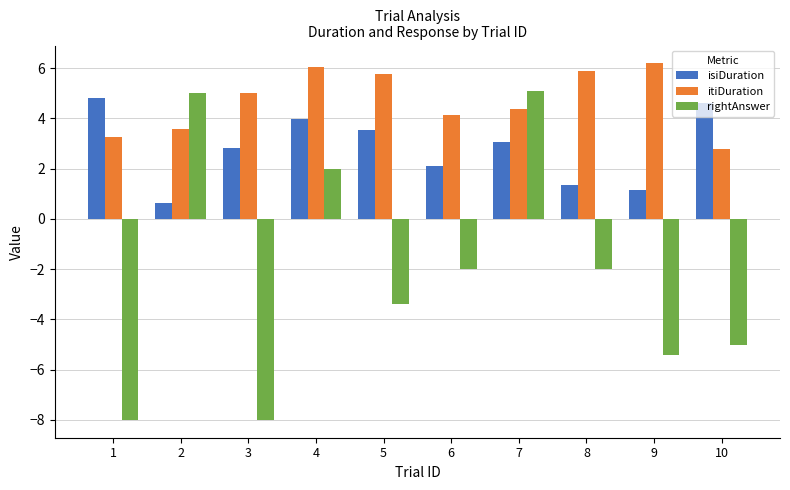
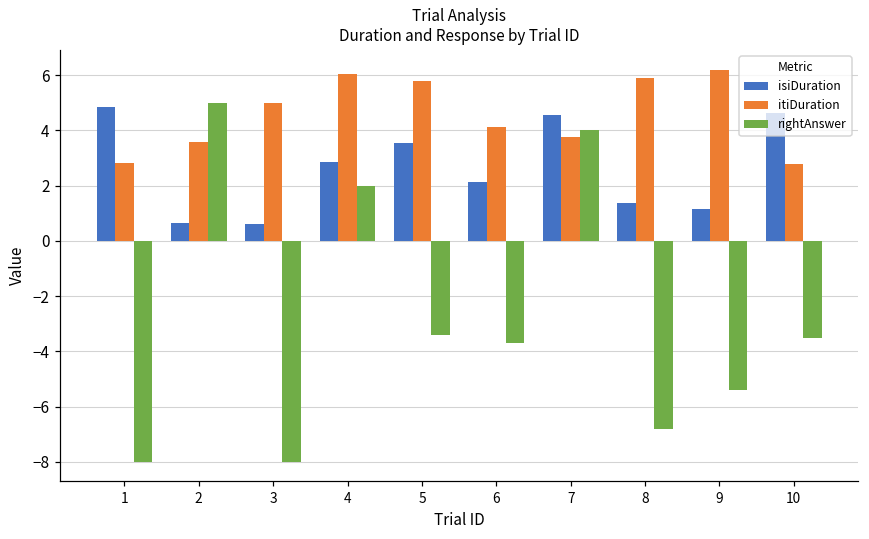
itiDuration, 1: 3.3 -> 2.8
isiDuration, 3: 2.8 -> 0.6
isiDuration, 4: 4.0 -> 2.9
rightAnswer, 6: -2.0 -> -3.7
isiDuration, 7: 3.1 -> 4.6
itiDuration, 7: 4.4 -> 3.8
rightAnswer, 7: 5.1 -> 4.0
rightAnswer, 8: -2.0 -> -6.8
rightAnswer, 10: -5.0 -> -3.5
